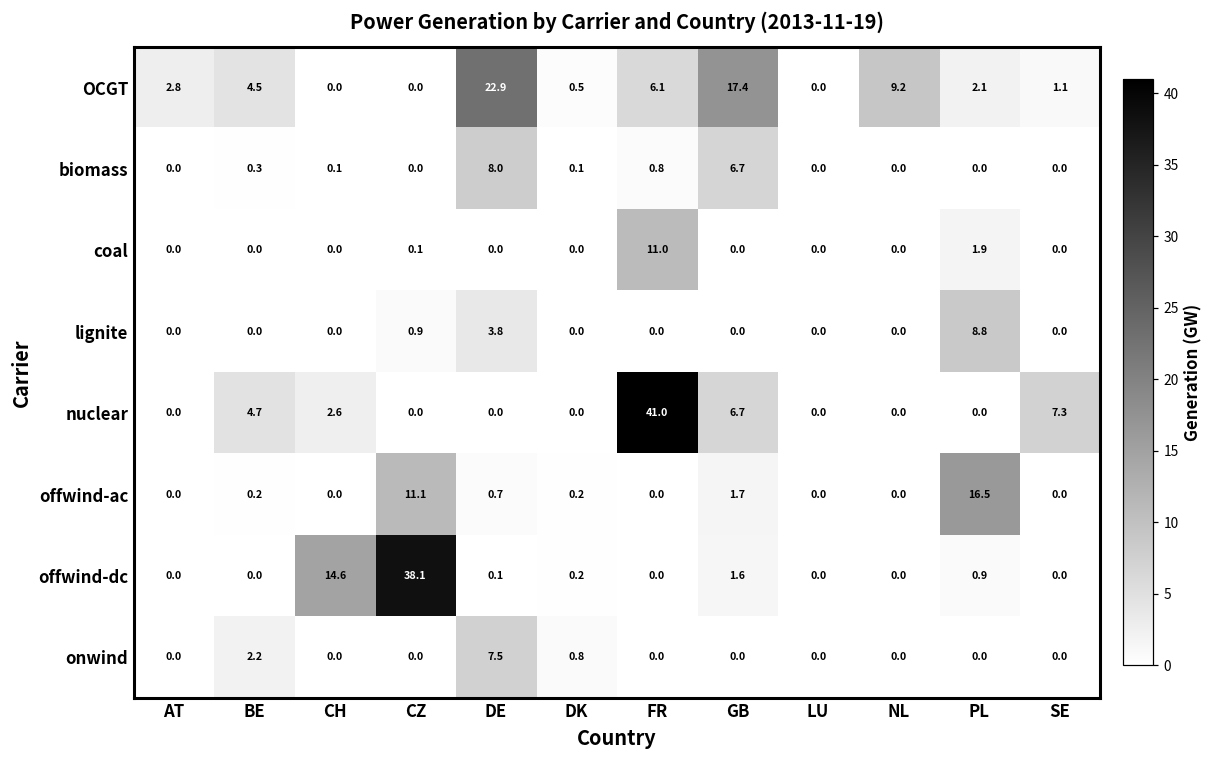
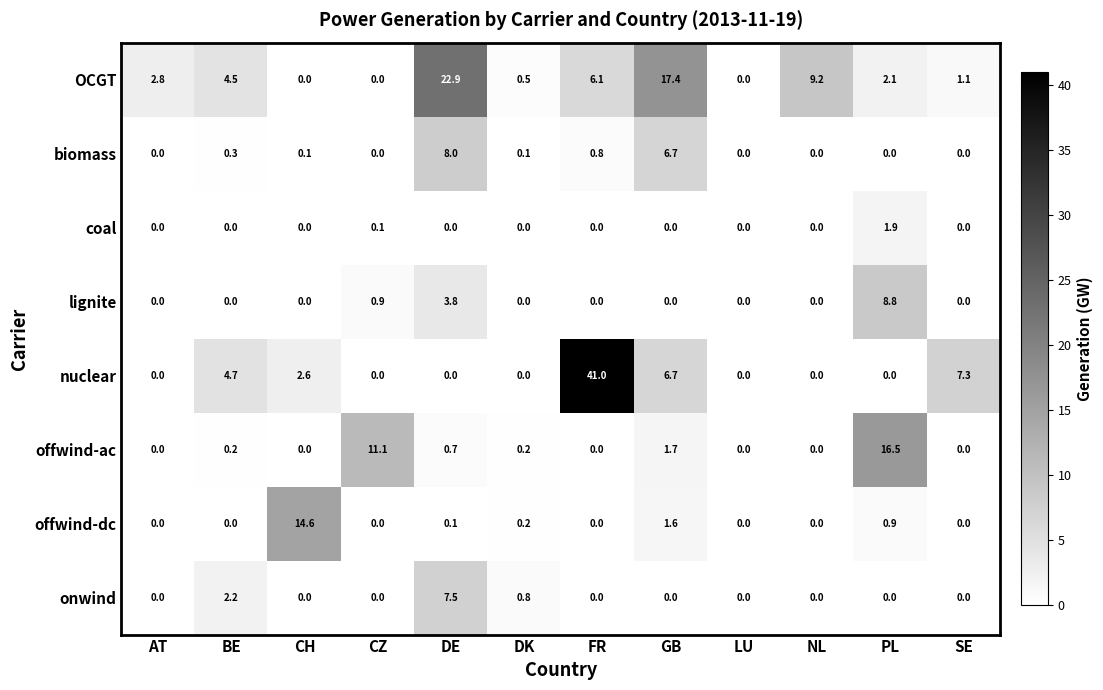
coal, FR: 11.0 -> 0.0
offwind-dc, CZ: 38.1 -> 0.0
